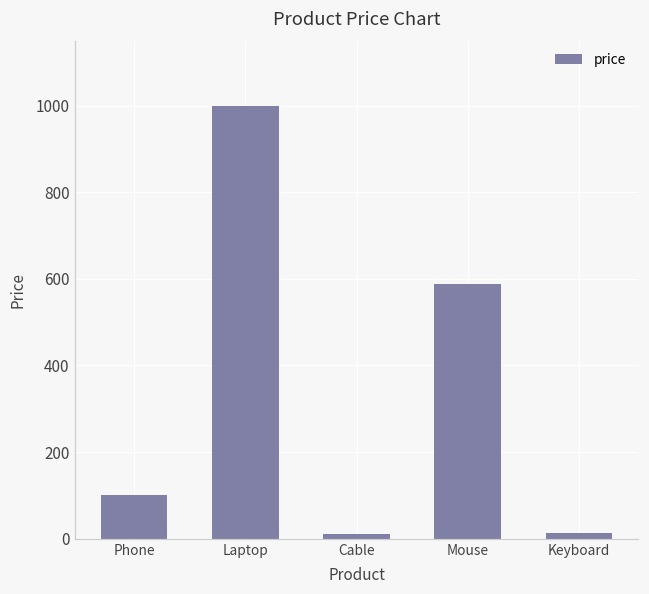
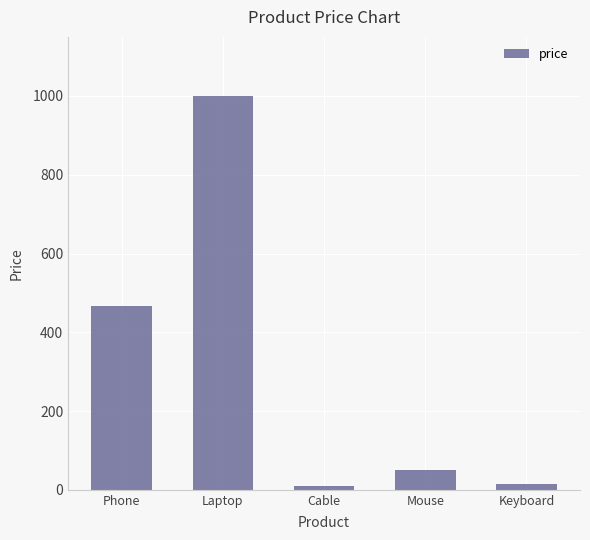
Phone: 100 -> 470
Mouse: 590 -> 50
